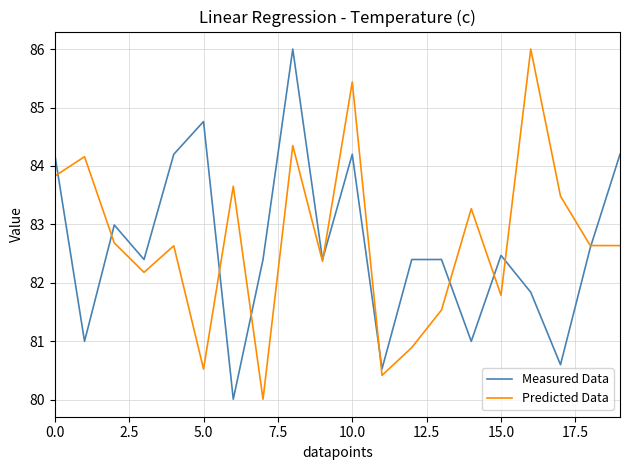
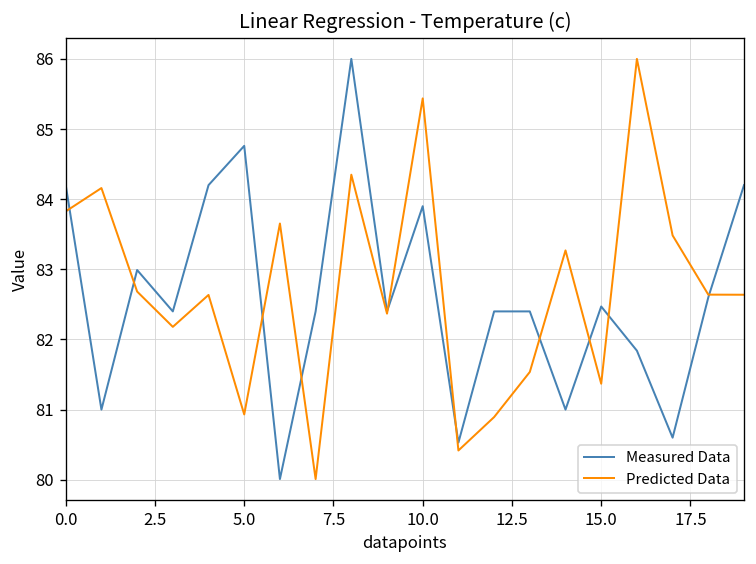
Predicted Data, 5.0: 80.5 -> 80.9
Measured Data, 10.0: 84.2 -> 83.9
Predicted Data, 15.0: 81.8 -> 81.4
